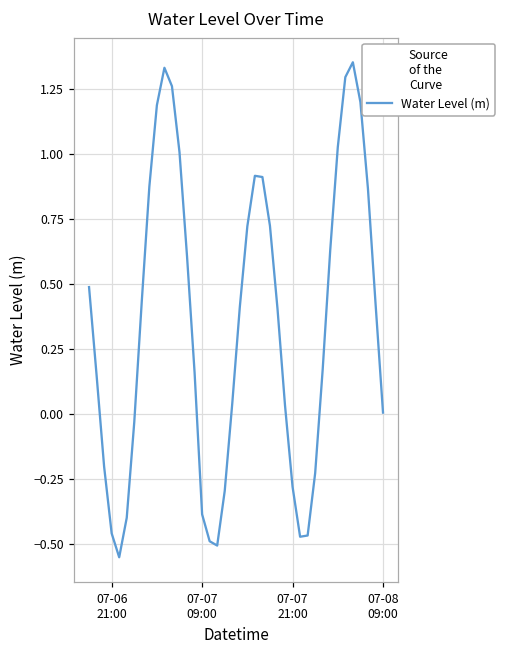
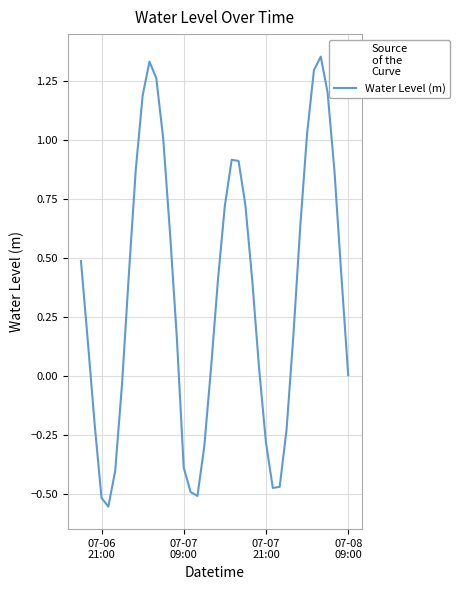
07-06 21:00: -0.46 -> -0.51
